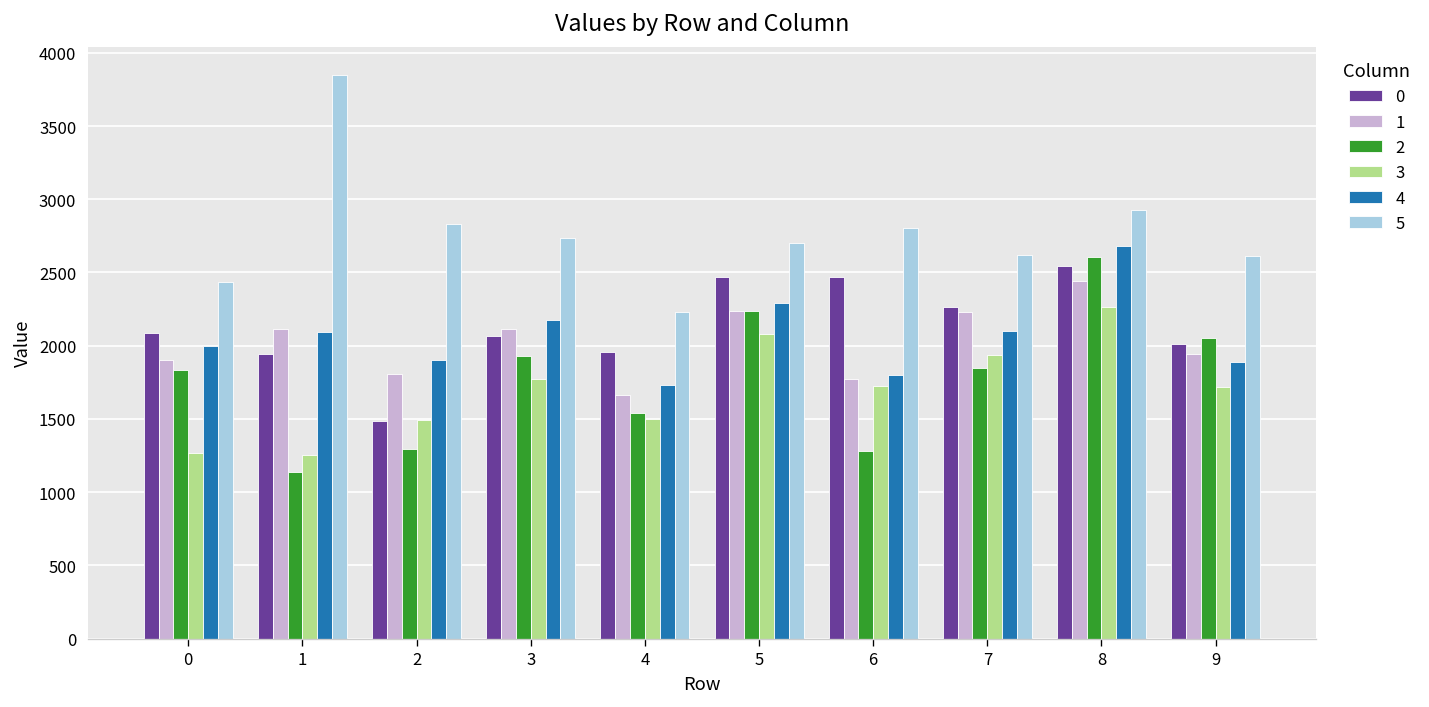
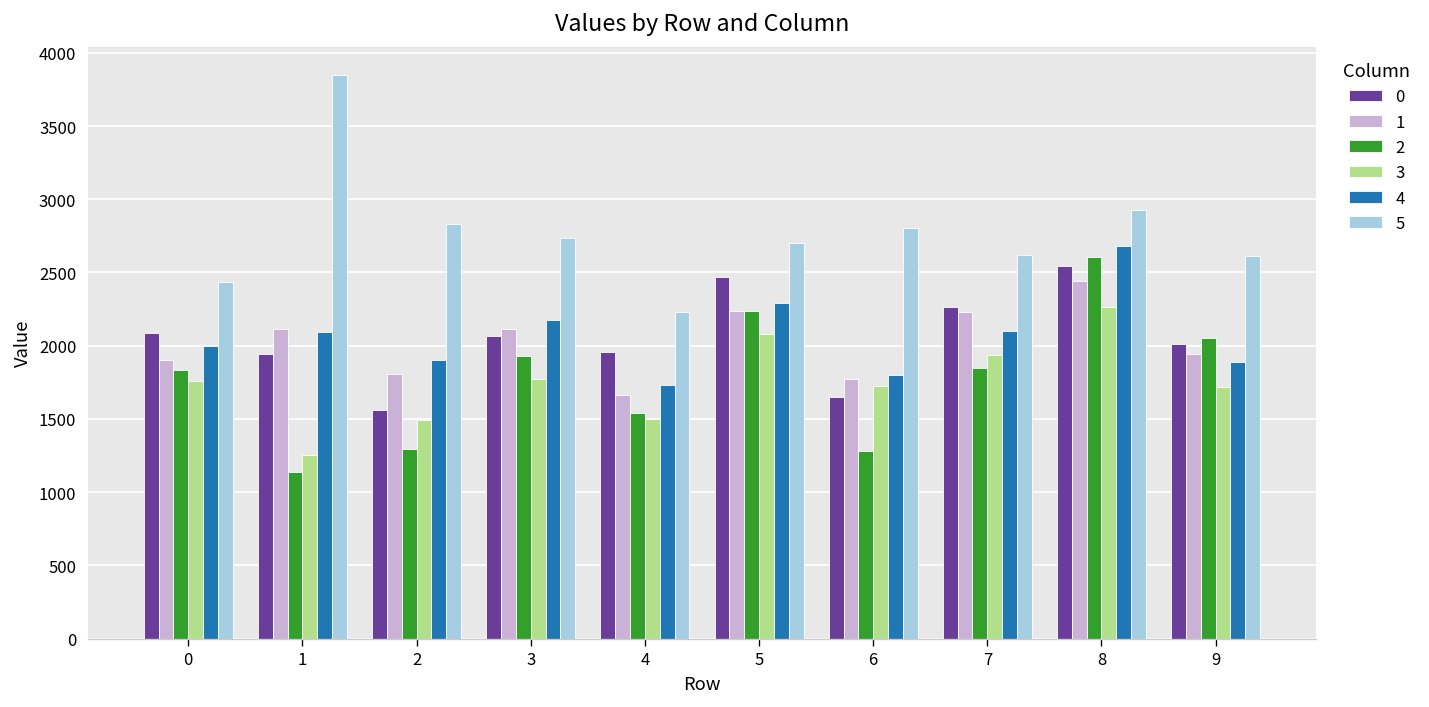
3, 0: 1270 -> 1760
0, 2: 1490 -> 1560
0, 6: 2470 -> 1650
